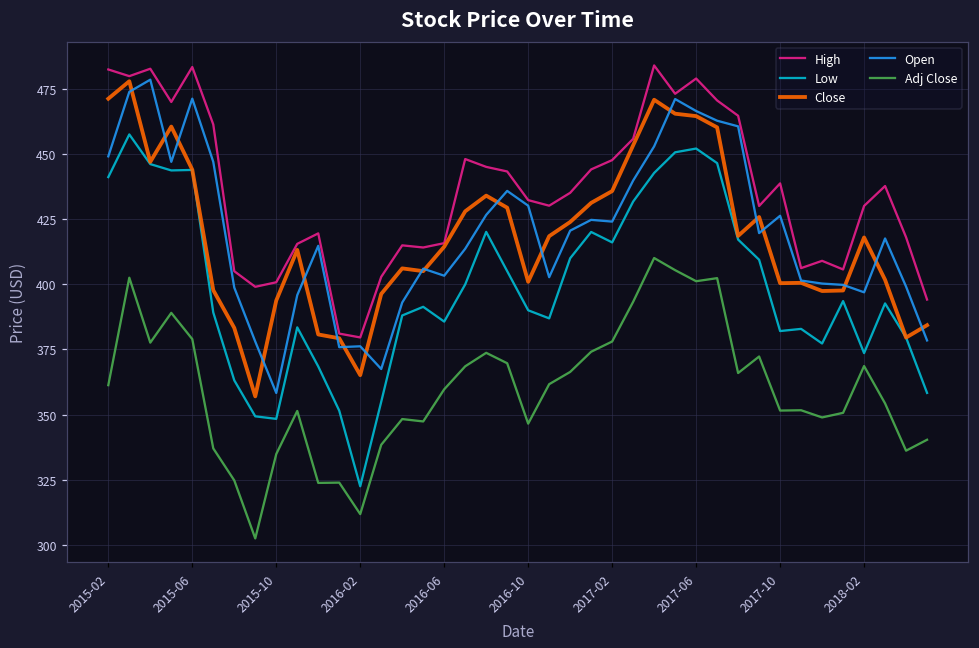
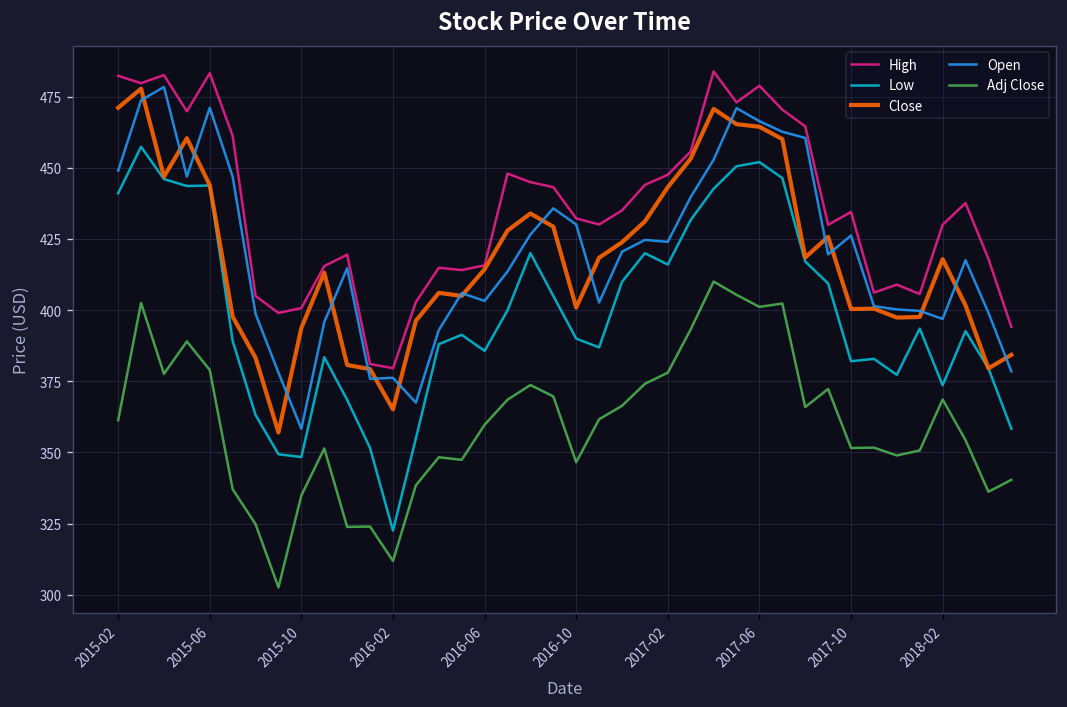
Close, 2017-02: 436 -> 443
High, 2017-10: 439 -> 434
